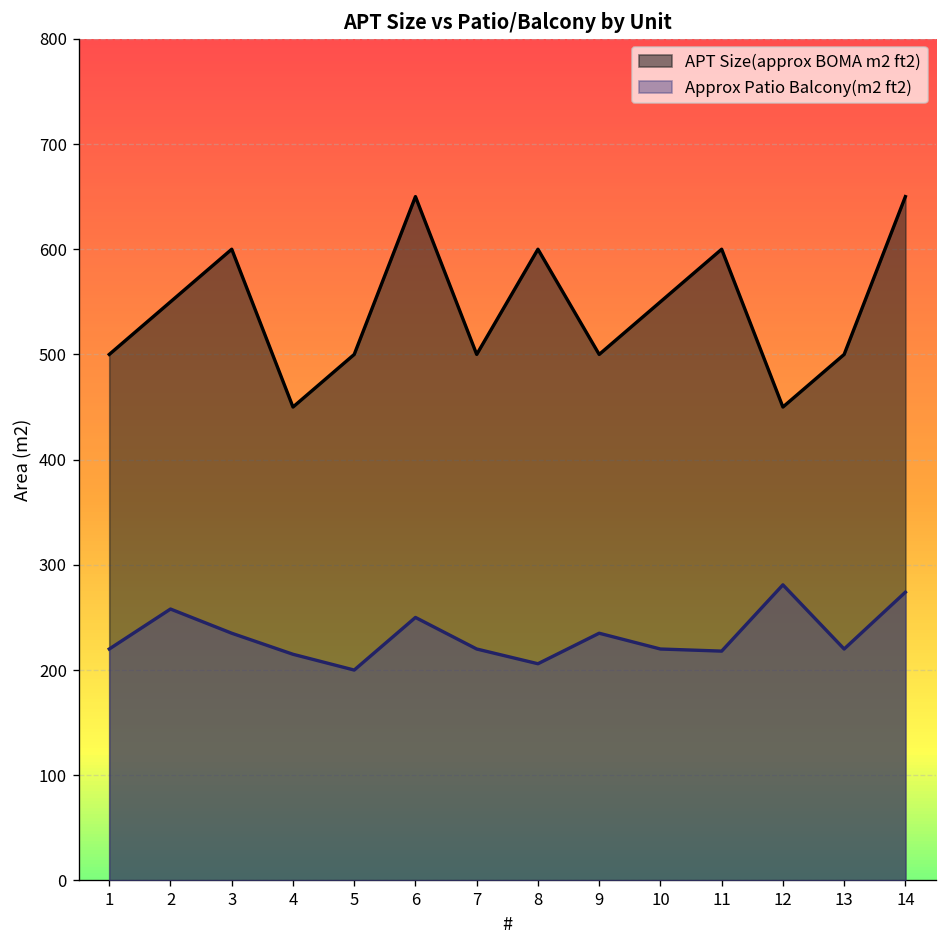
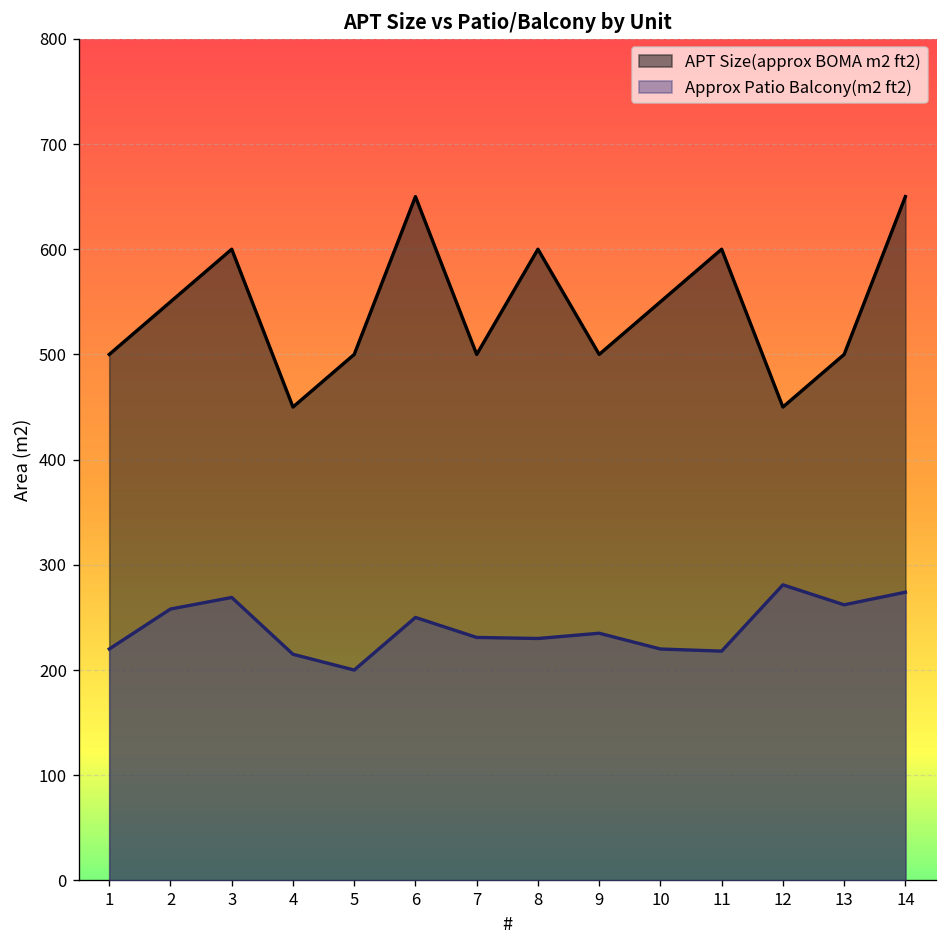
Approx Patio Balcony(m2 ft2), 3: 240 -> 270
Approx Patio Balcony(m2 ft2), 7: 220 -> 230
Approx Patio Balcony(m2 ft2), 8: 210 -> 230
Approx Patio Balcony(m2 ft2), 13: 220 -> 260
